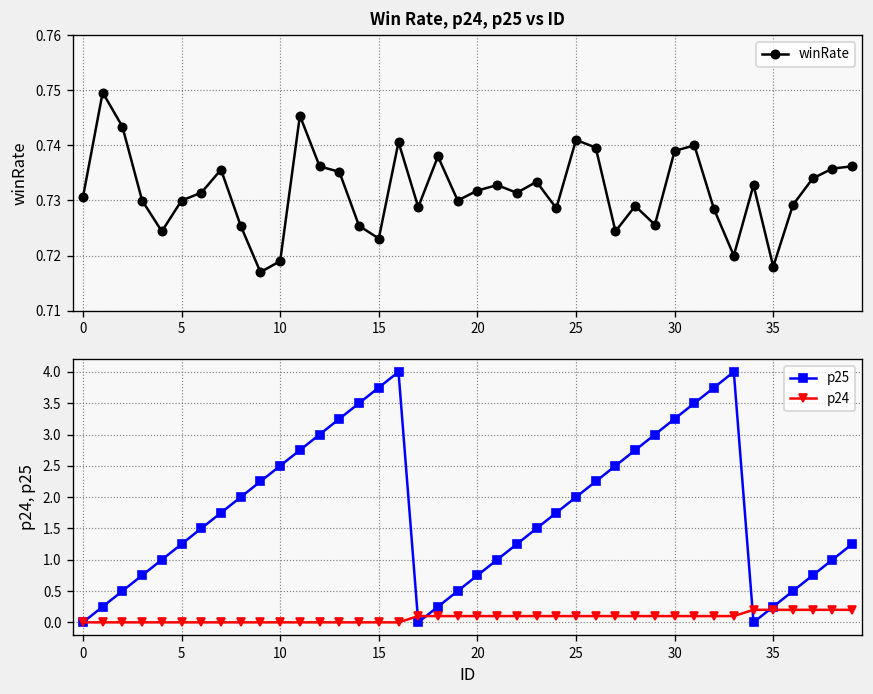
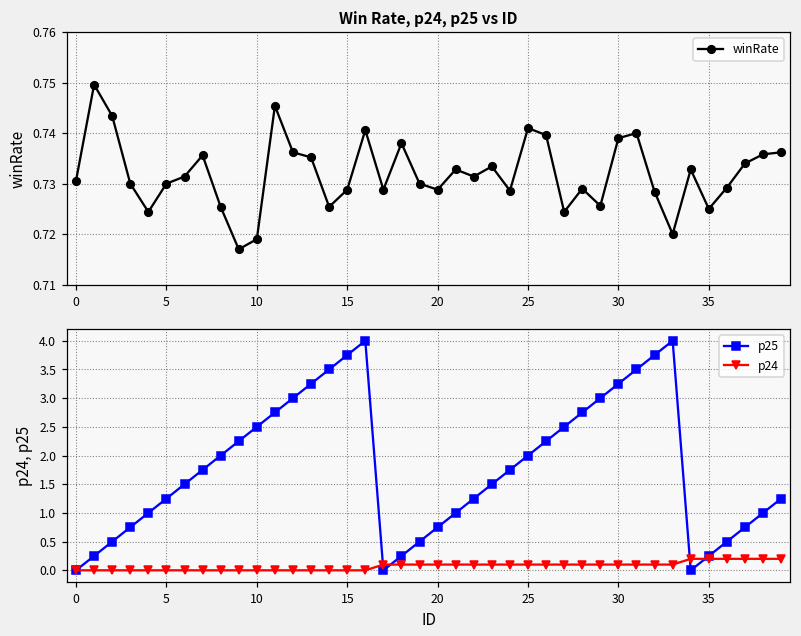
Win Rate, p24, p25 vs ID, 15: 0.723 -> 0.729
Win Rate, p24, p25 vs ID, 20: 0.732 -> 0.729
Win Rate, p24, p25 vs ID, 35: 0.718 -> 0.725
